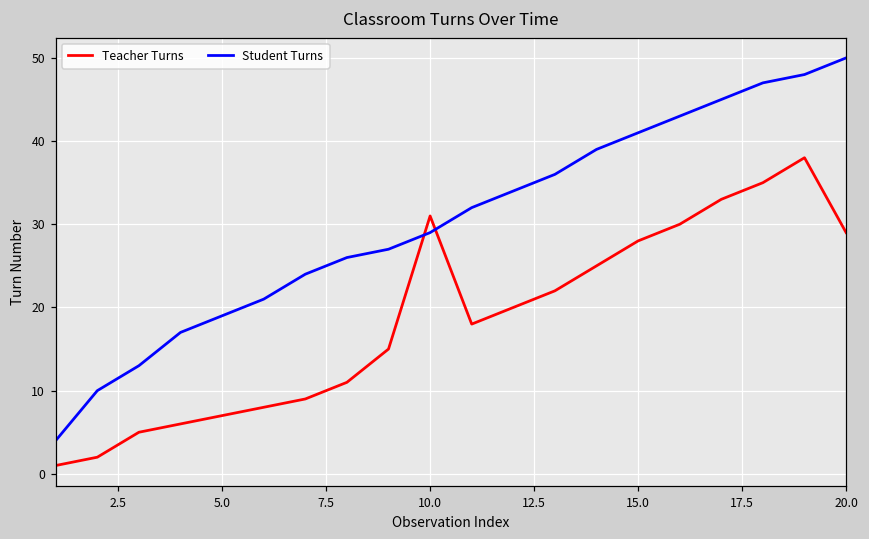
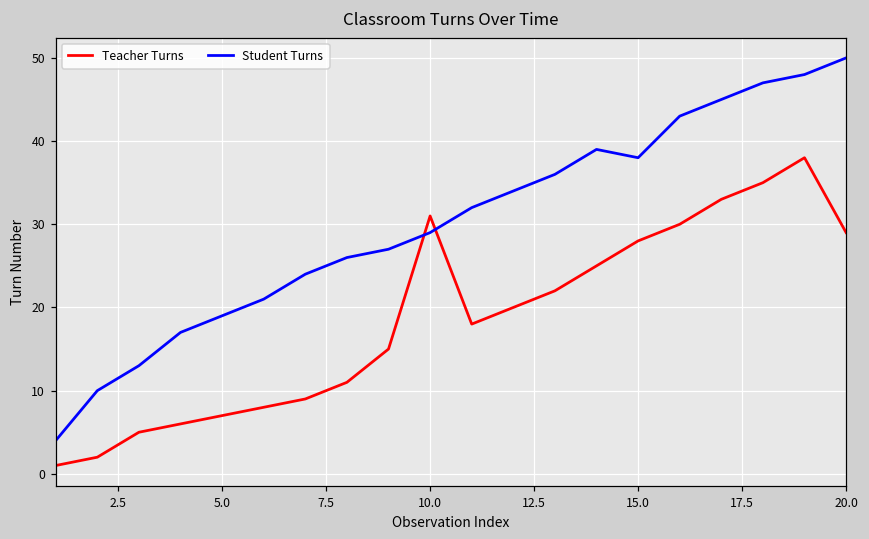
Student Turns, 15.0: 41 -> 38
